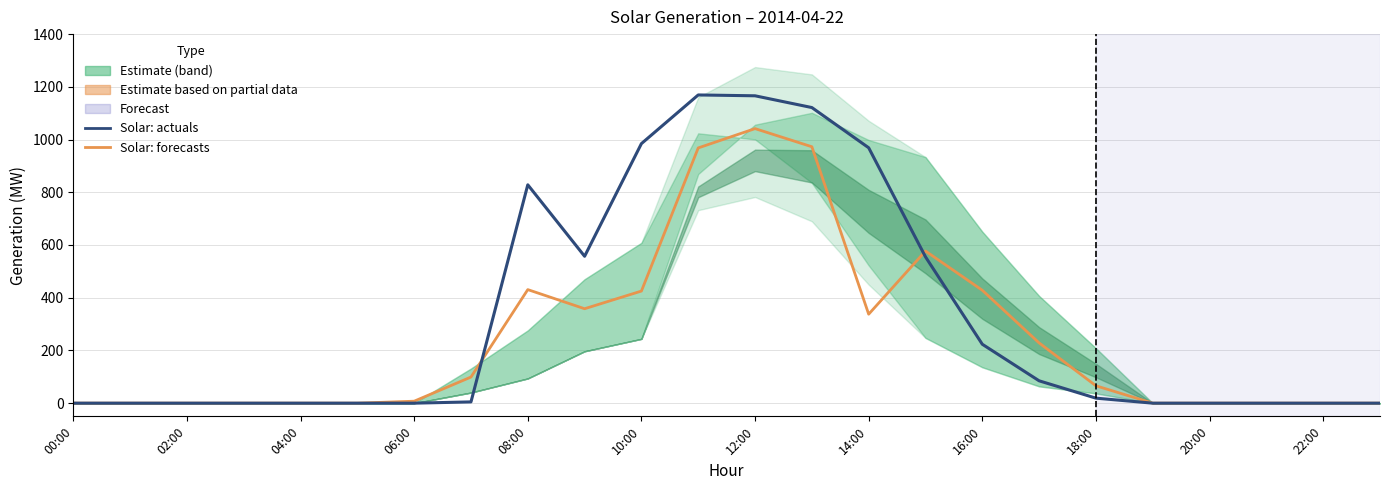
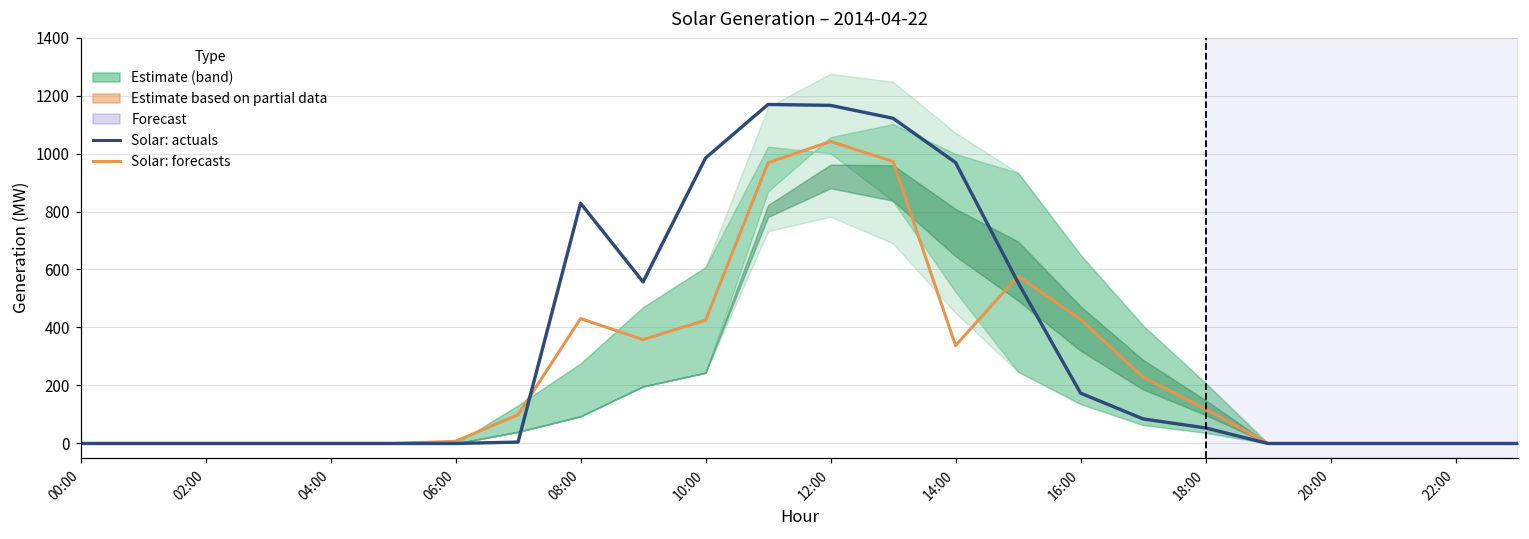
Solar: actuals, 16:00: 220 -> 170
Solar: forecasts, 18:00: 70 -> 120
Solar: actuals, 18:00: 20 -> 50
